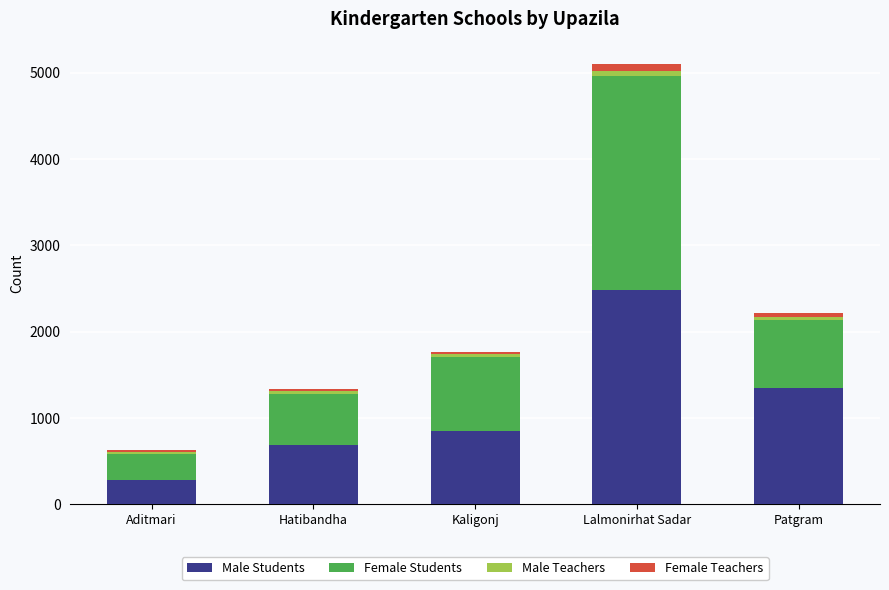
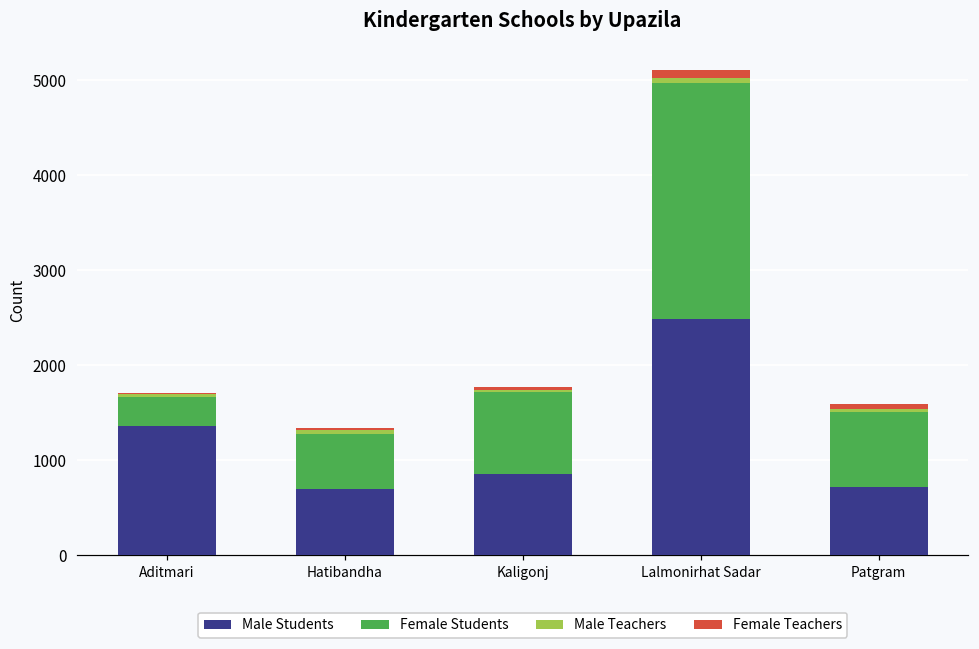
Male Students, Aditmari: 300 -> 1400
Male Students, Patgram: 1400 -> 700
